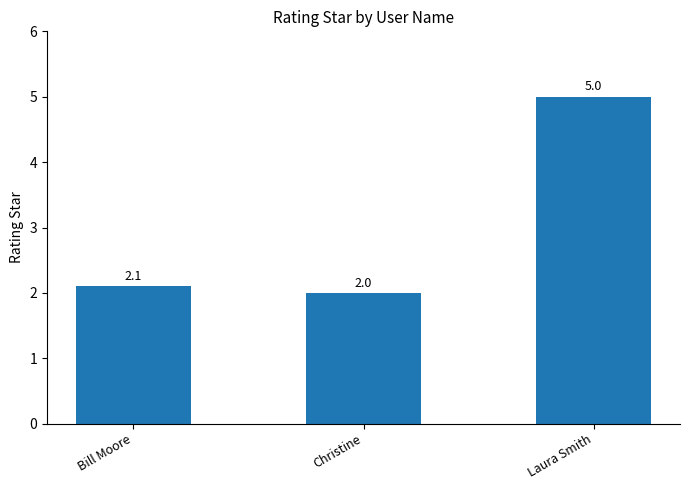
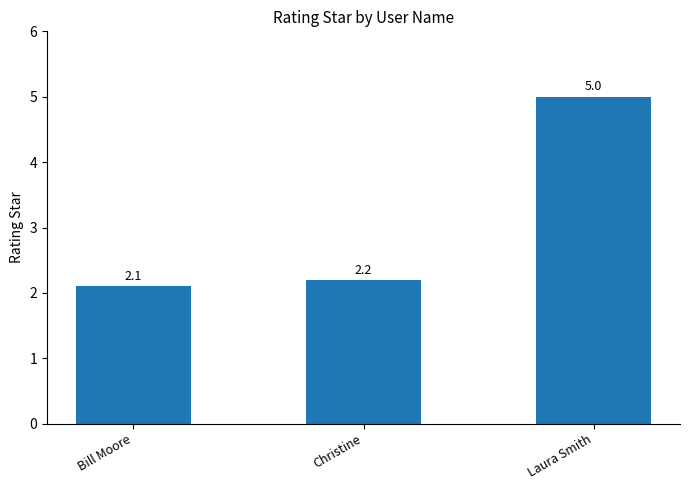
Christine: 2.0 -> 2.2
